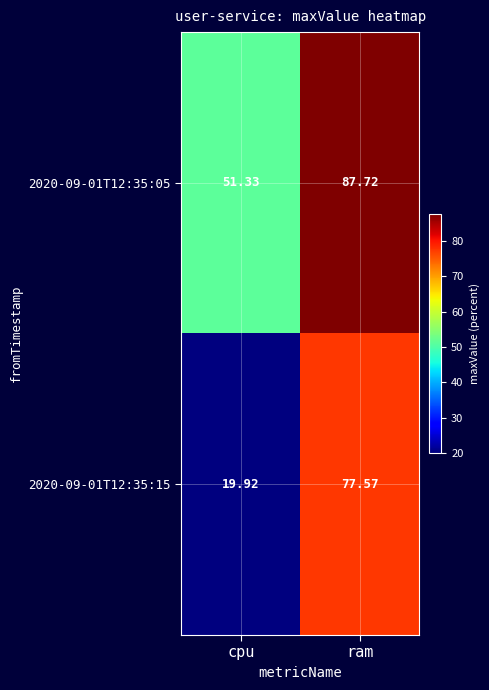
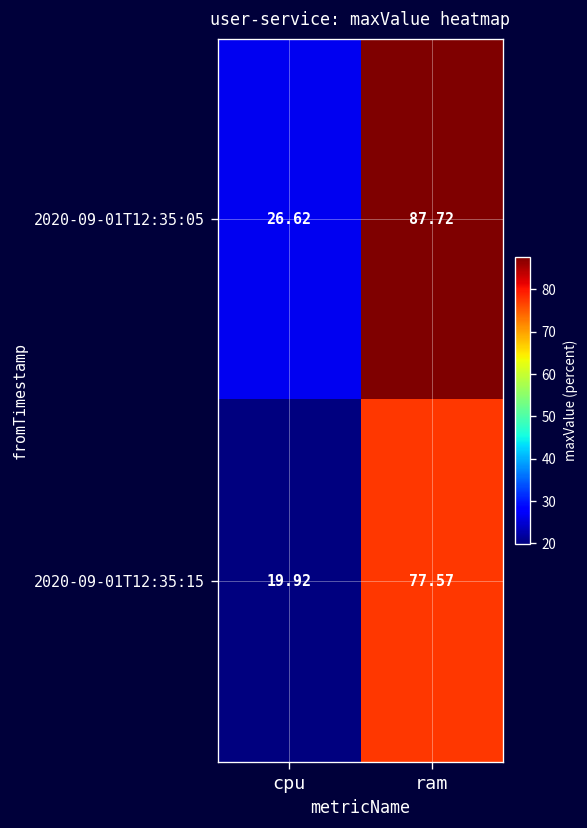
2020-09-01T12:35:05, cpu: 51.33 -> 26.62
